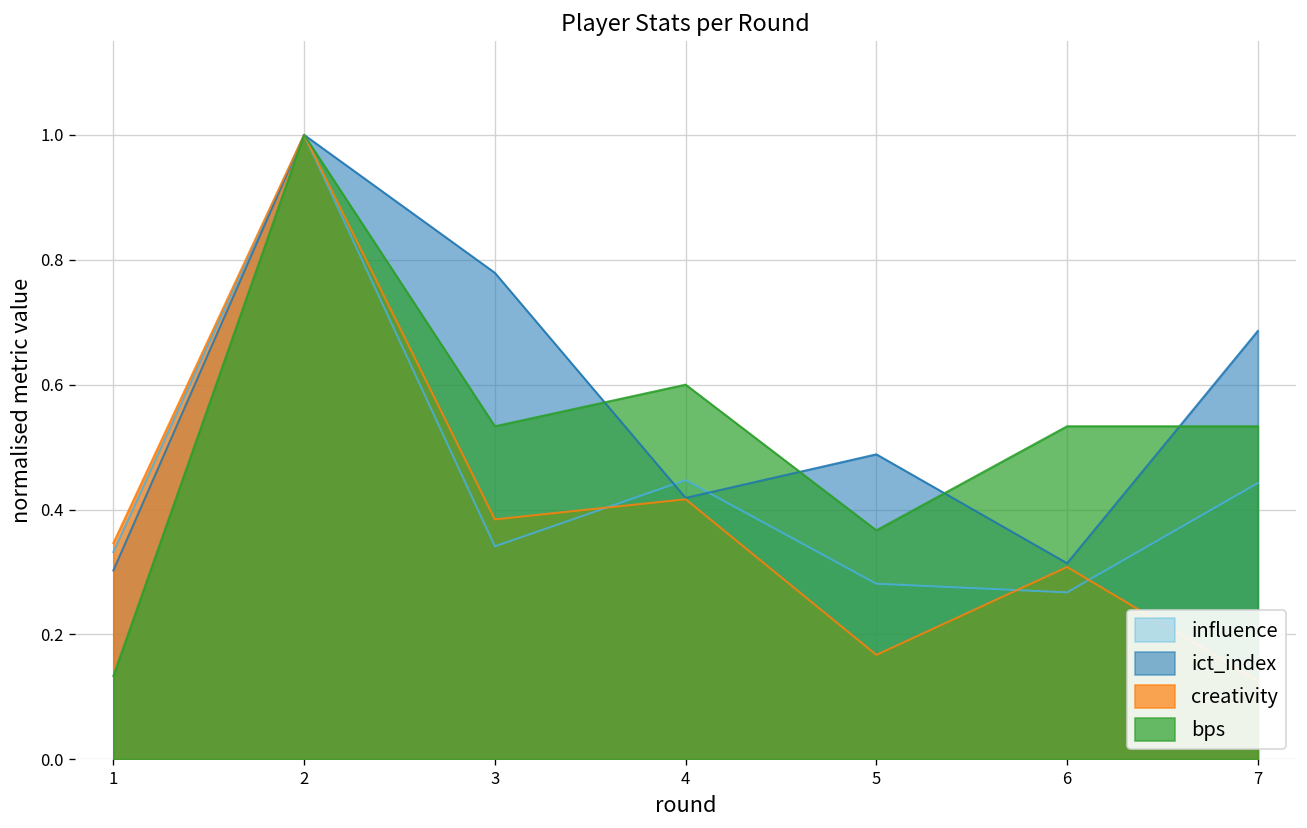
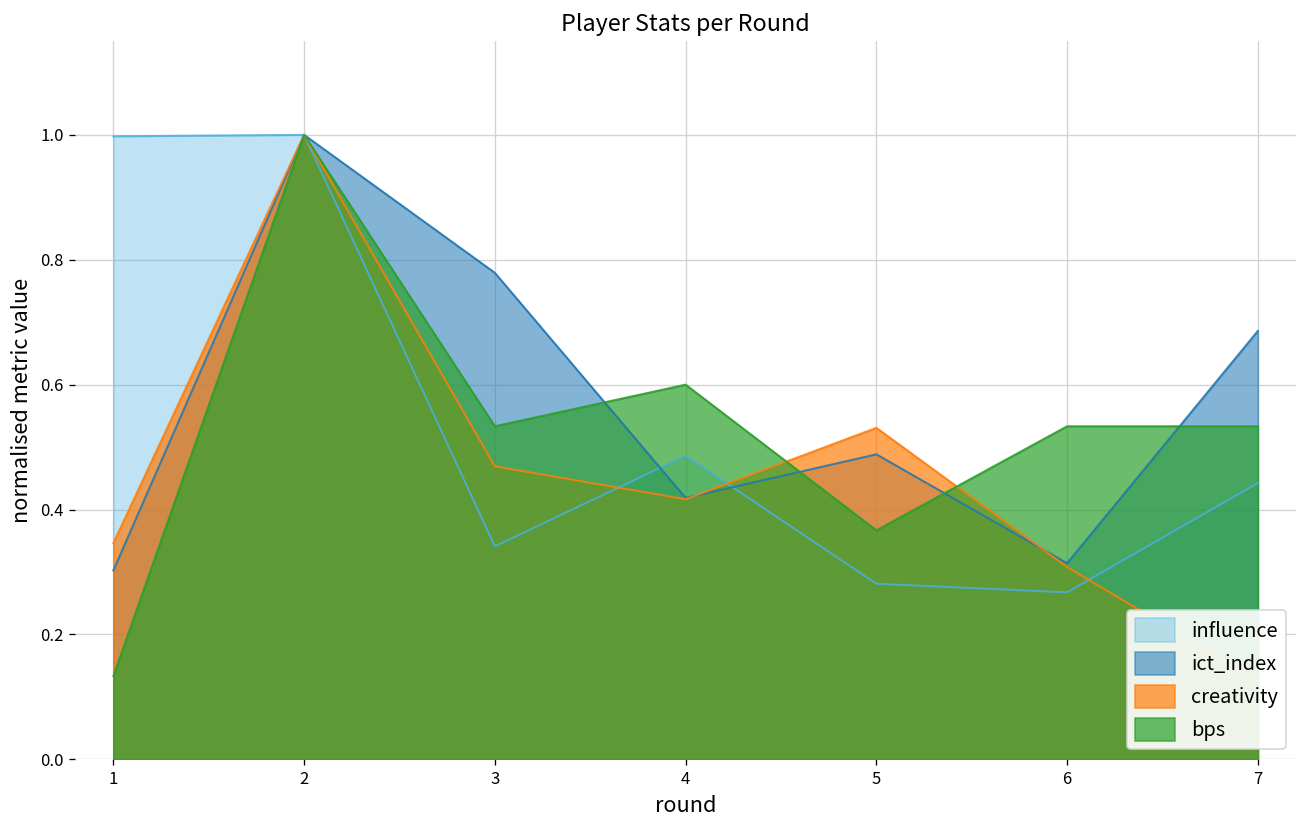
influence, 1: 0.33 -> 1.00
creativity, 3: 0.38 -> 0.47
influence, 4: 0.45 -> 0.49
creativity, 5: 0.17 -> 0.53
